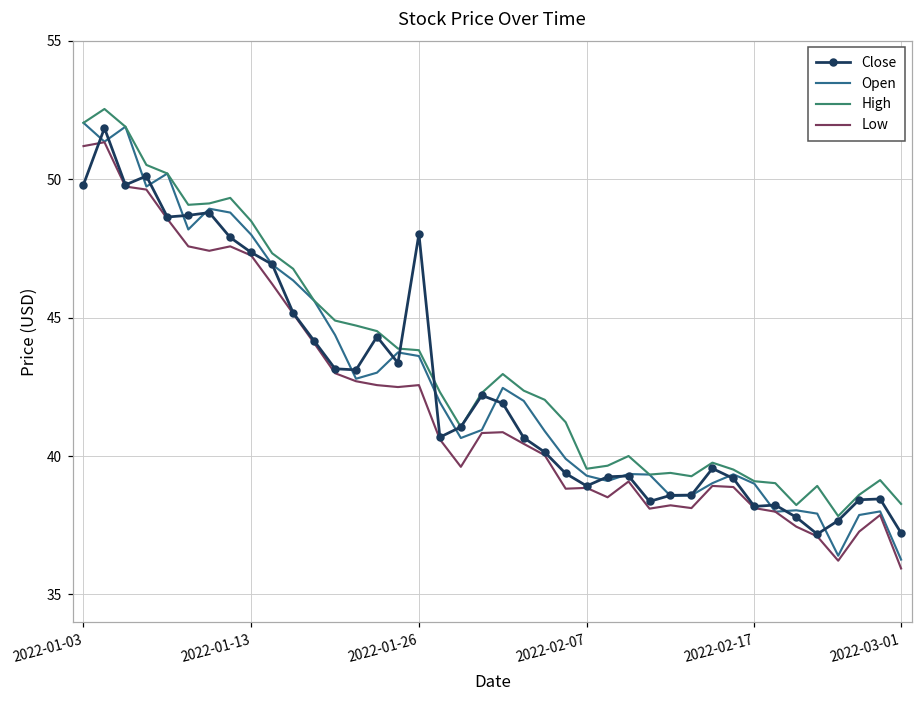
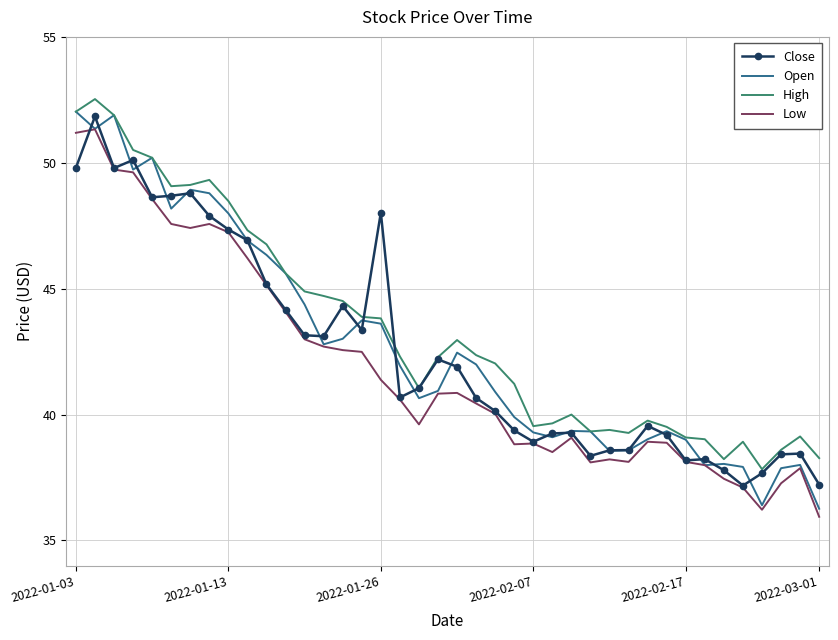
Low, 2022-01-26: 42.6 -> 41.4
